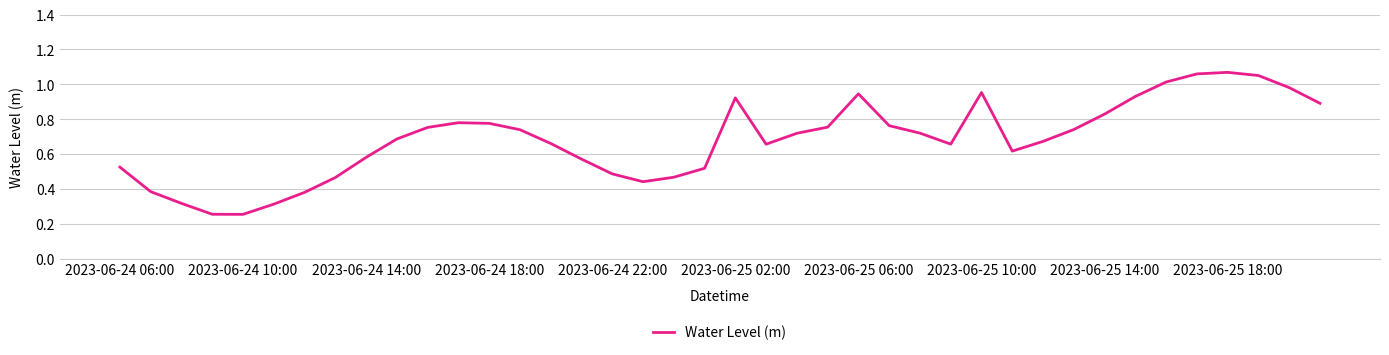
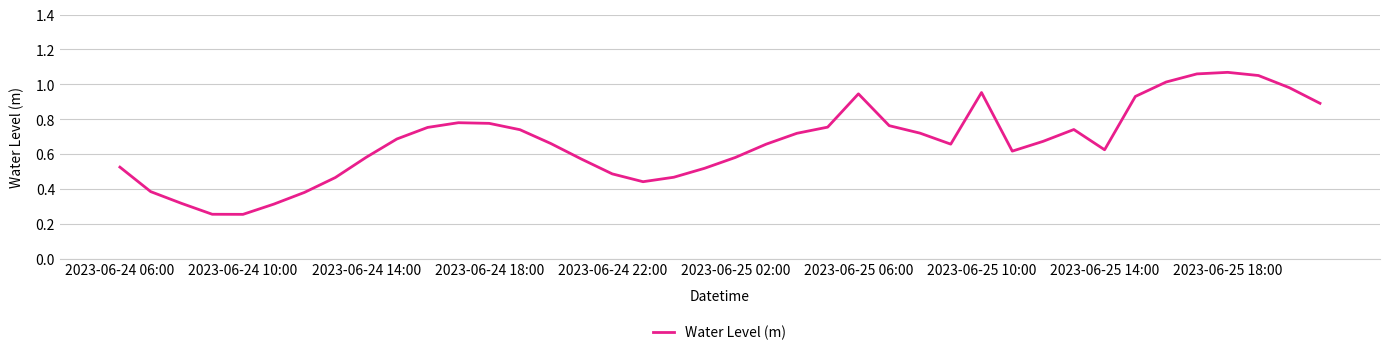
2023-06-25 02:00: 0.92 -> 0.58
2023-06-25 14:00: 0.83 -> 0.62
